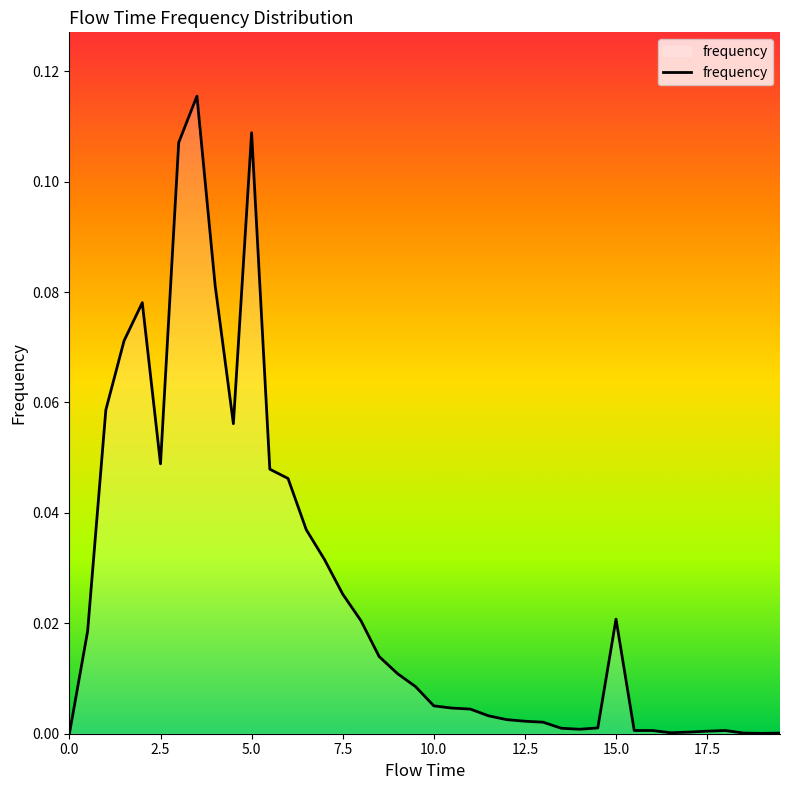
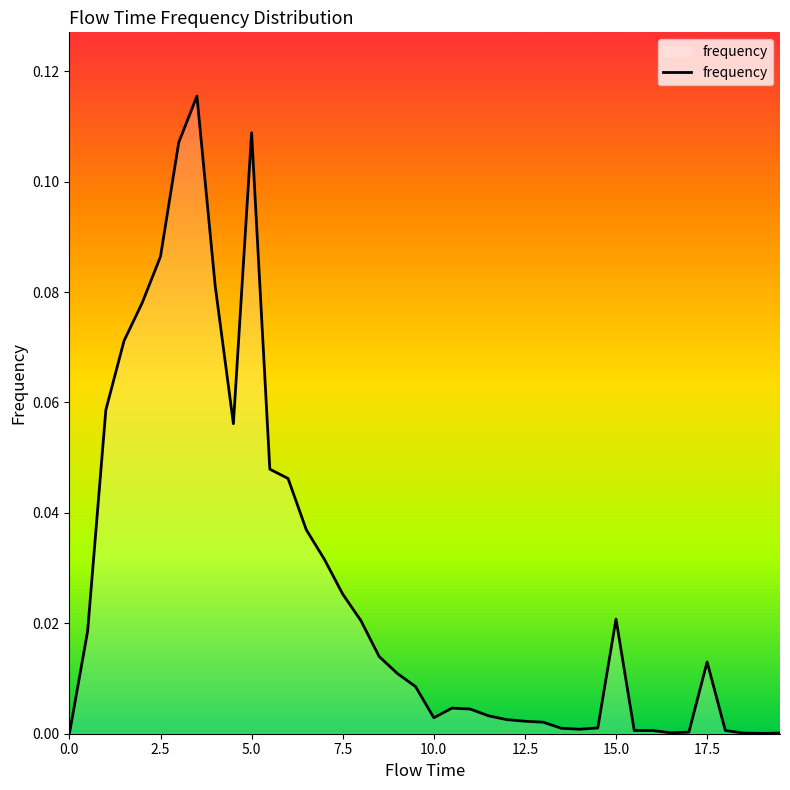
2.5: 0.049 -> 0.086
10.0: 0.005 -> 0.003
17.5: 0.000 -> 0.013
